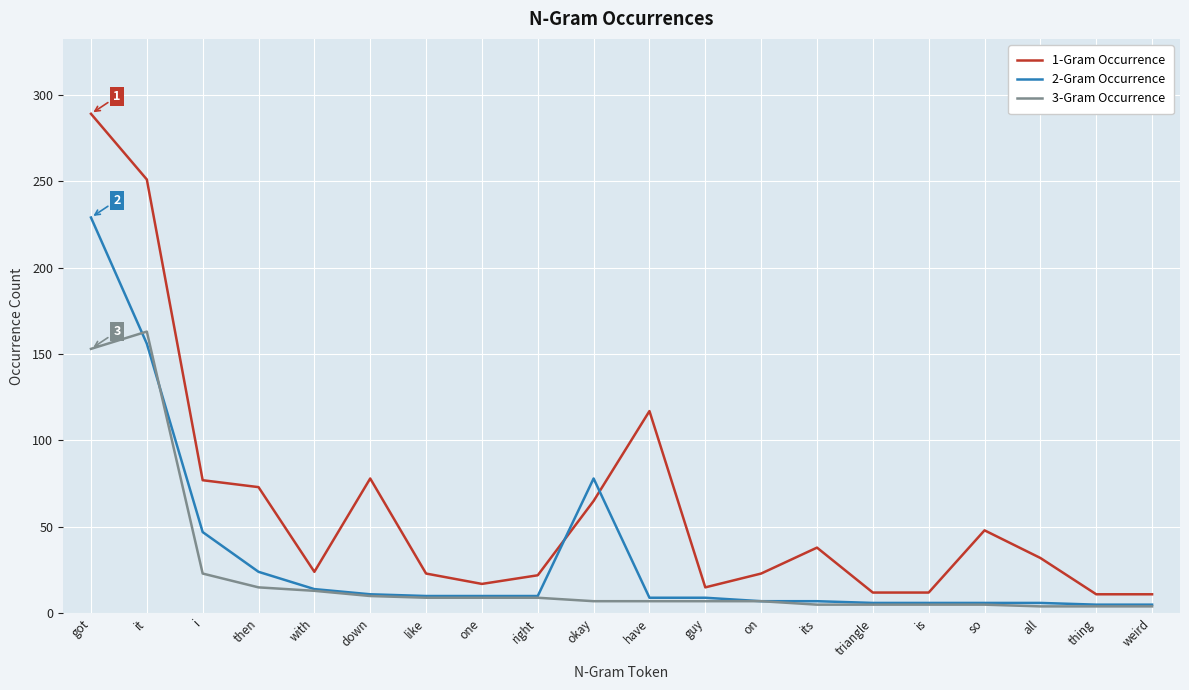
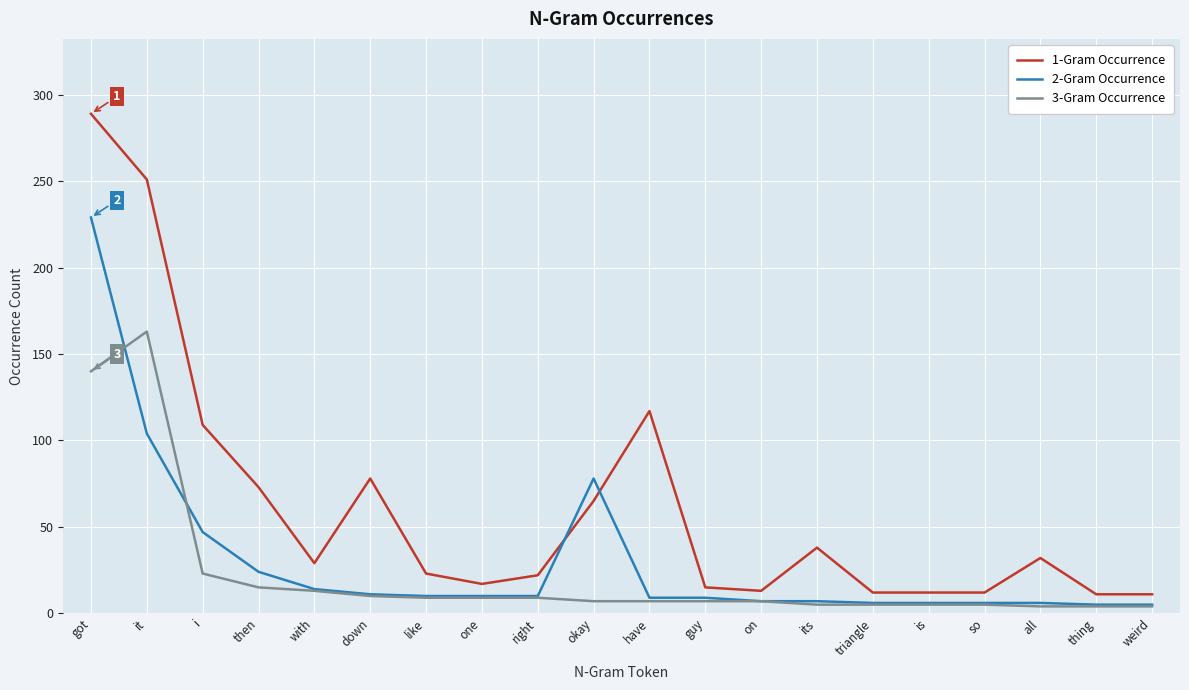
3-Gram Occurrence, got: 153 -> 140
2-Gram Occurrence, it: 156 -> 104
1-Gram Occurrence, i: 77 -> 109
1-Gram Occurrence, with: 24 -> 29
1-Gram Occurrence, on: 23 -> 13
1-Gram Occurrence, so: 48 -> 12
